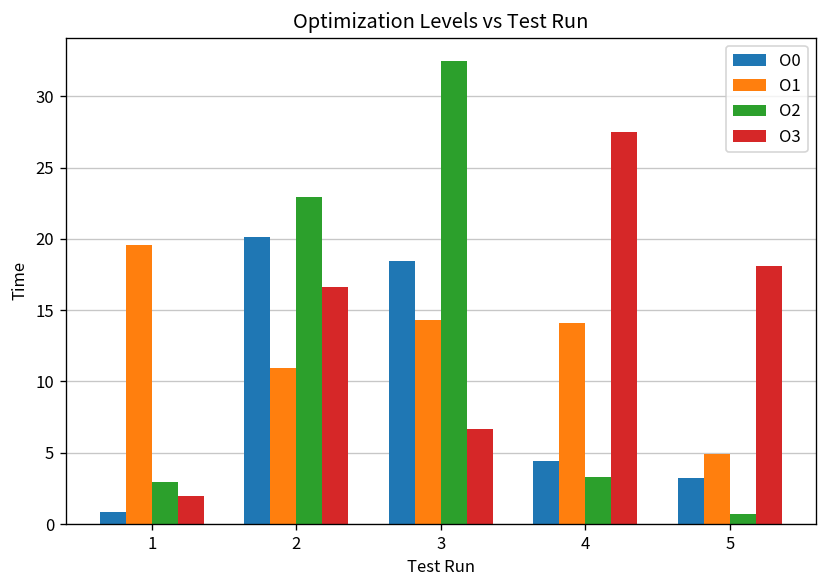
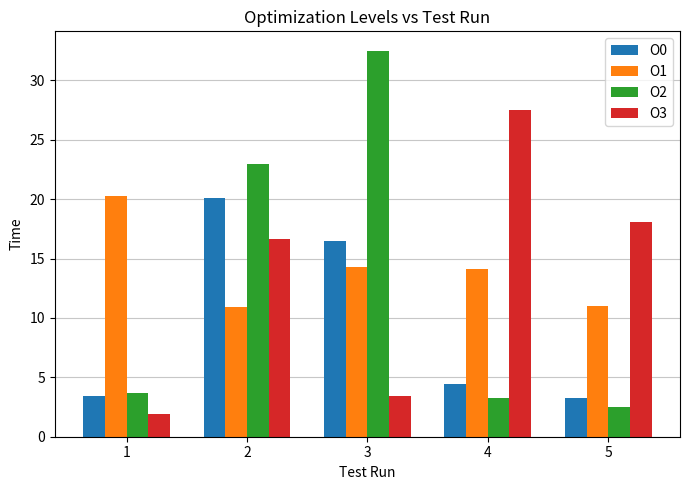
O0, 1: 0.8 -> 3.4
O1, 1: 19.5 -> 20.3
O2, 1: 3.0 -> 3.6
O0, 3: 18.5 -> 16.5
O3, 3: 6.6 -> 3.4
O1, 5: 4.9 -> 11.0
O2, 5: 0.7 -> 2.5
